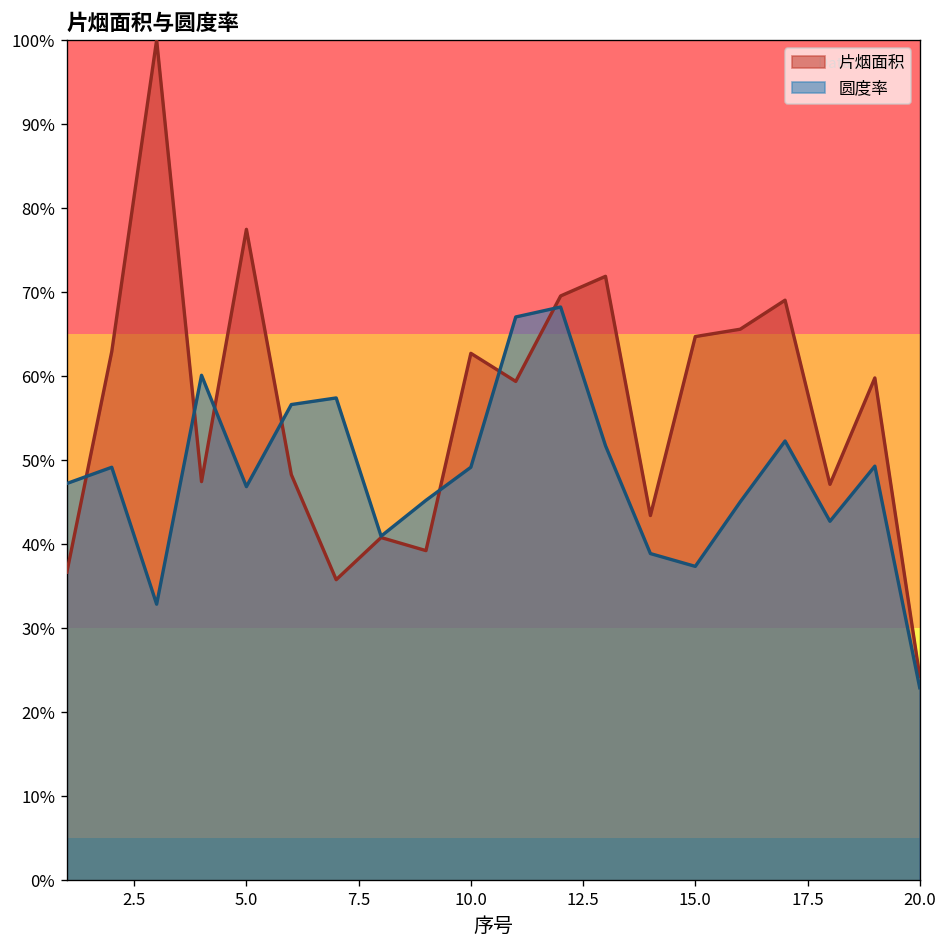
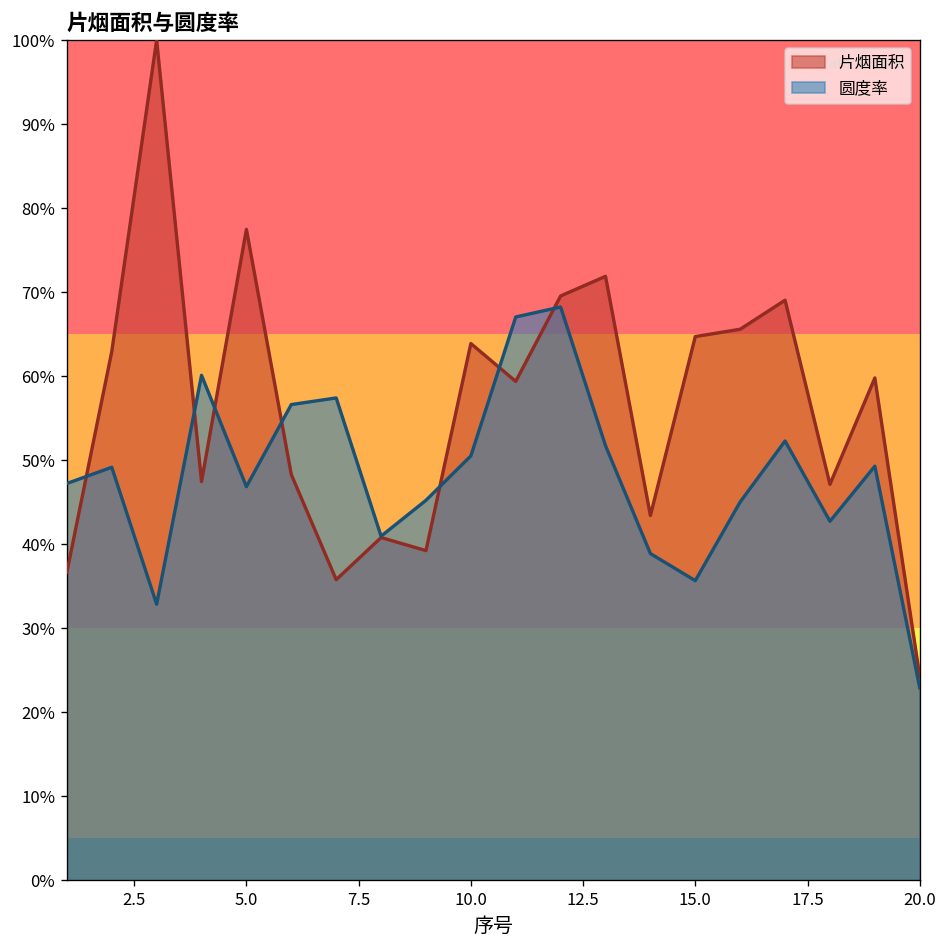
片烟面积, 10.0: 63% -> 64%
圆度率, 10.0: 49% -> 51%
圆度率, 15.0: 37% -> 36%
